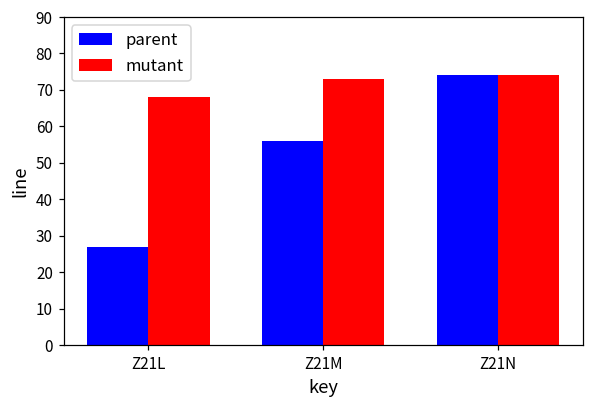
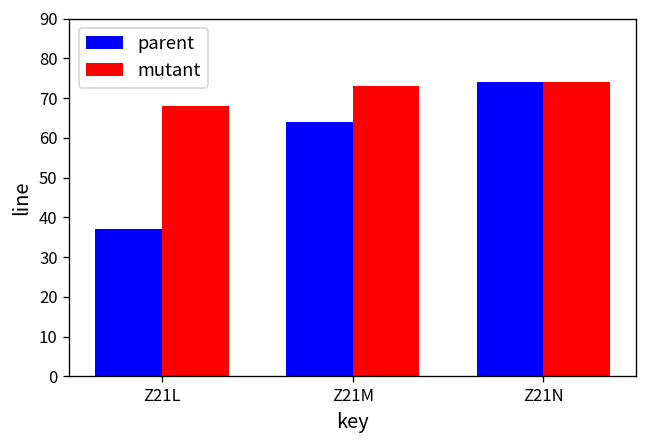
parent, Z21L: 27 -> 37
parent, Z21M: 56 -> 64
